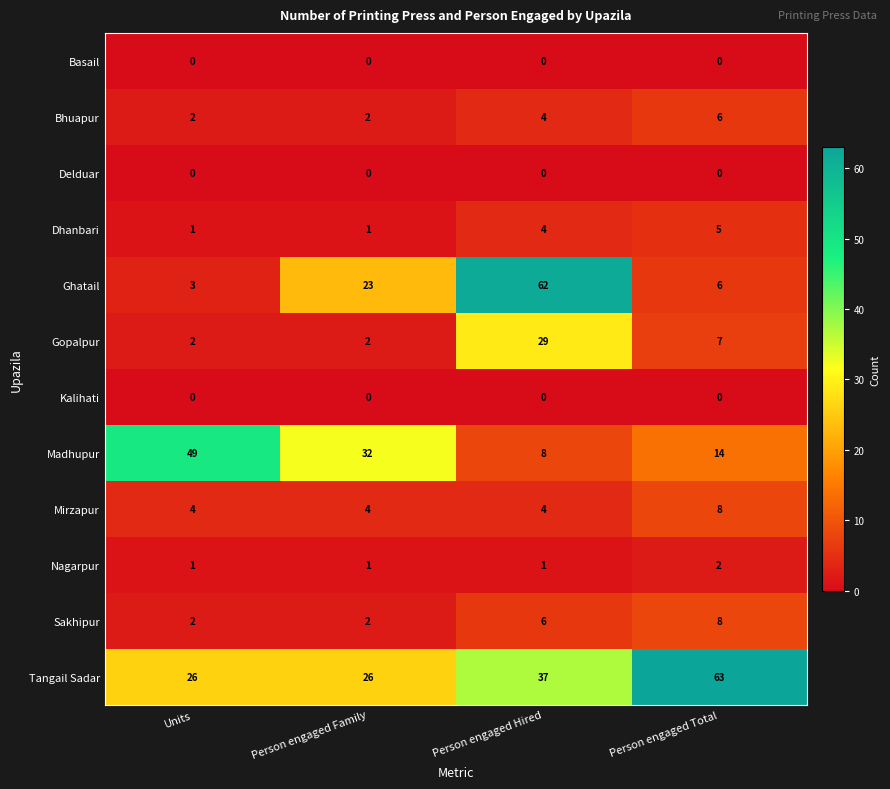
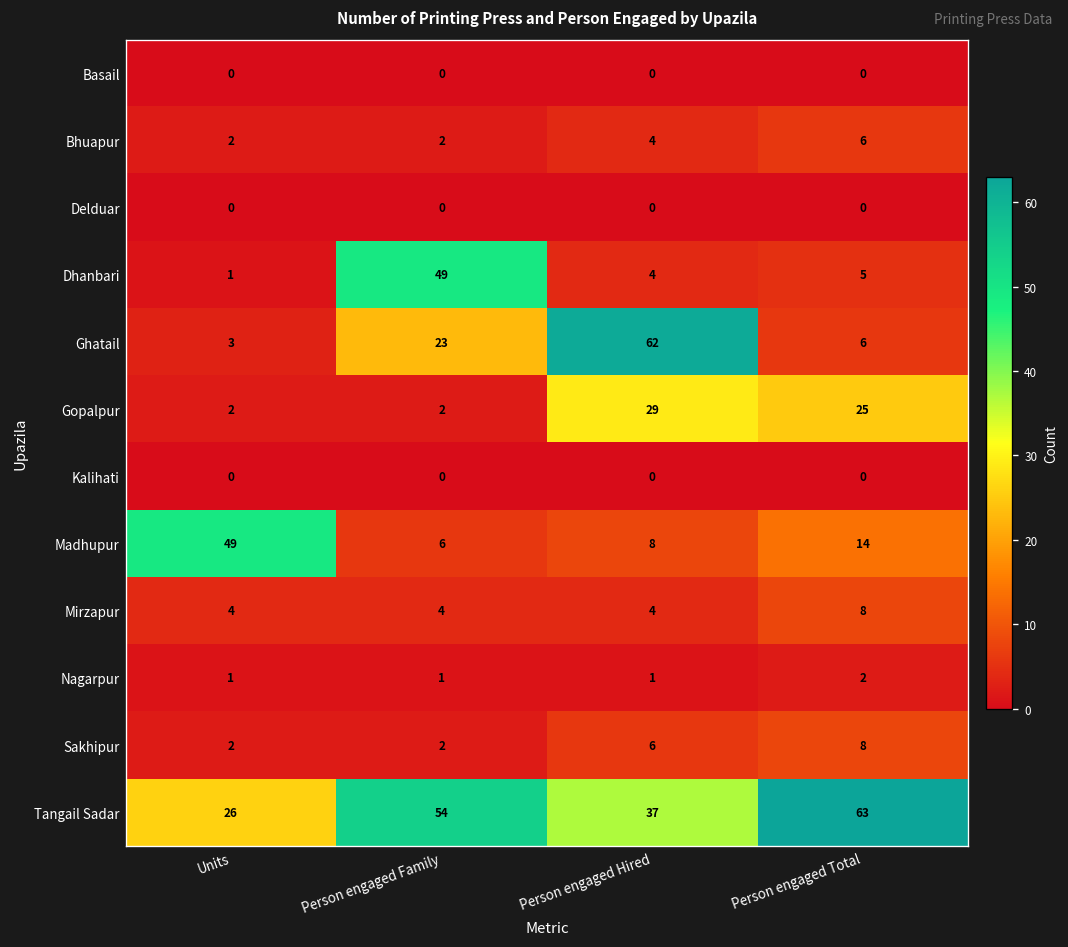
Dhanbari, Person engaged Family: 1 -> 49
Gopalpur, Person engaged Total: 7 -> 25
Madhupur, Person engaged Family: 32 -> 6
Tangail Sadar, Person engaged Family: 26 -> 54
